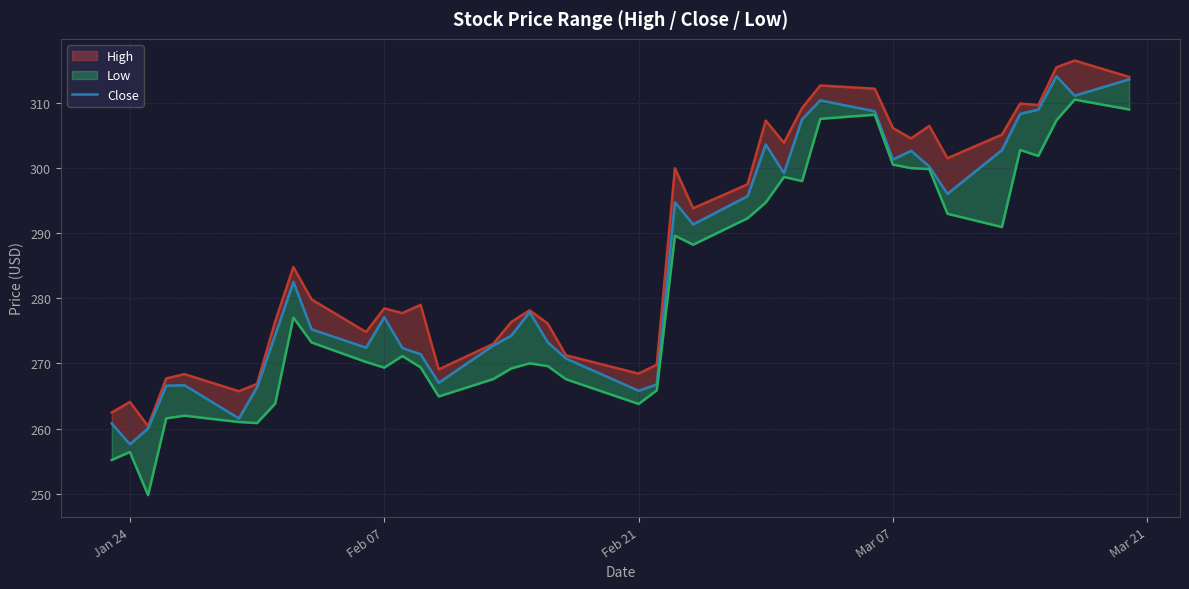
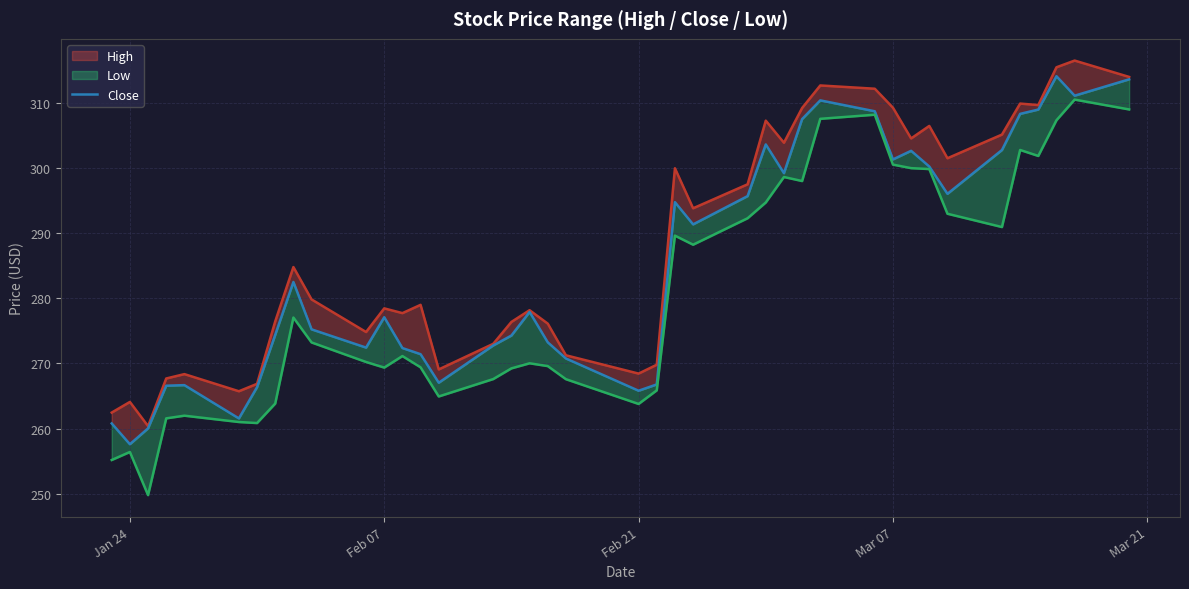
High, Mar 07: 306 -> 309
